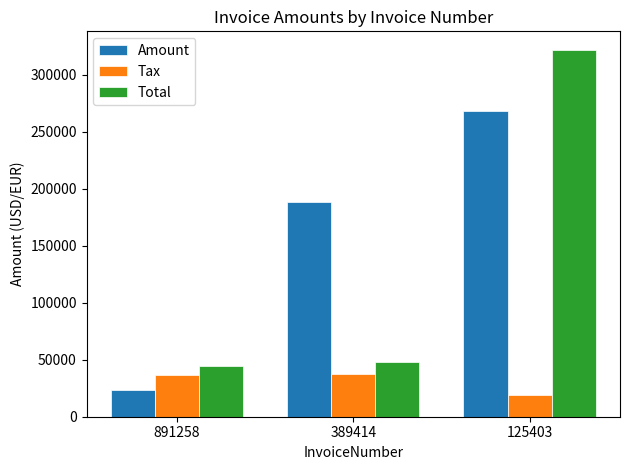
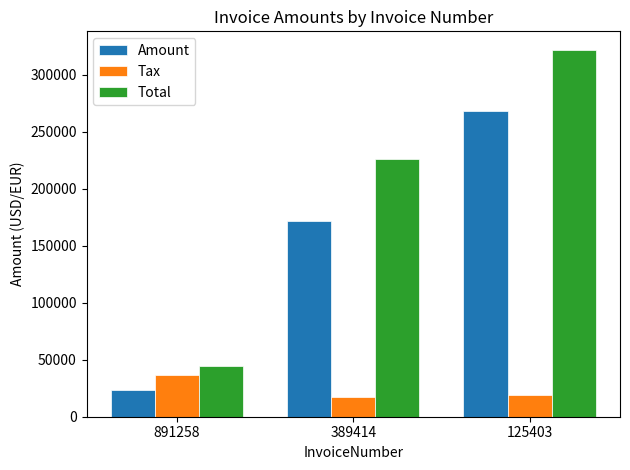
Amount, 389414: 189000 -> 172000
Tax, 389414: 38000 -> 18000
Total, 389414: 48000 -> 226000
